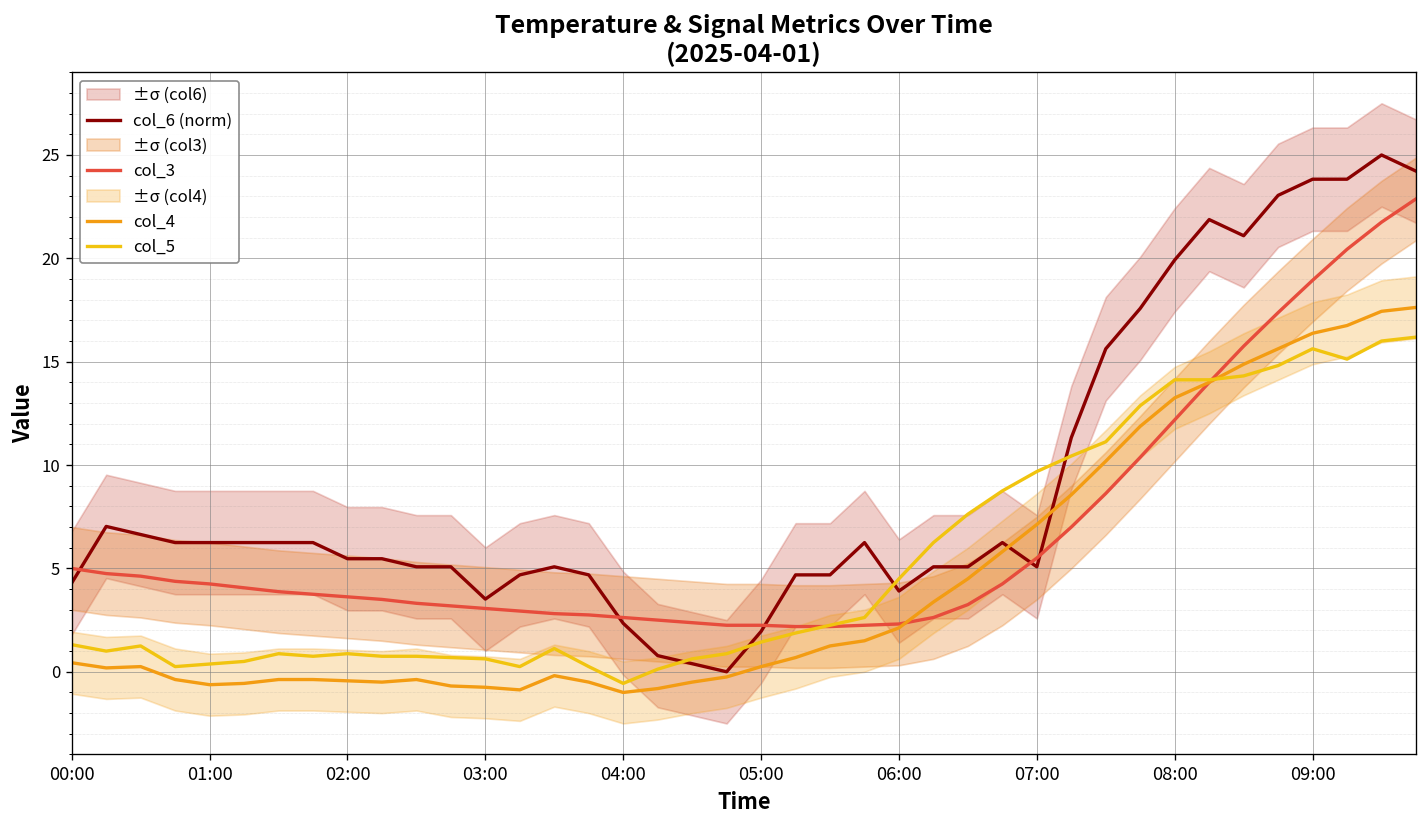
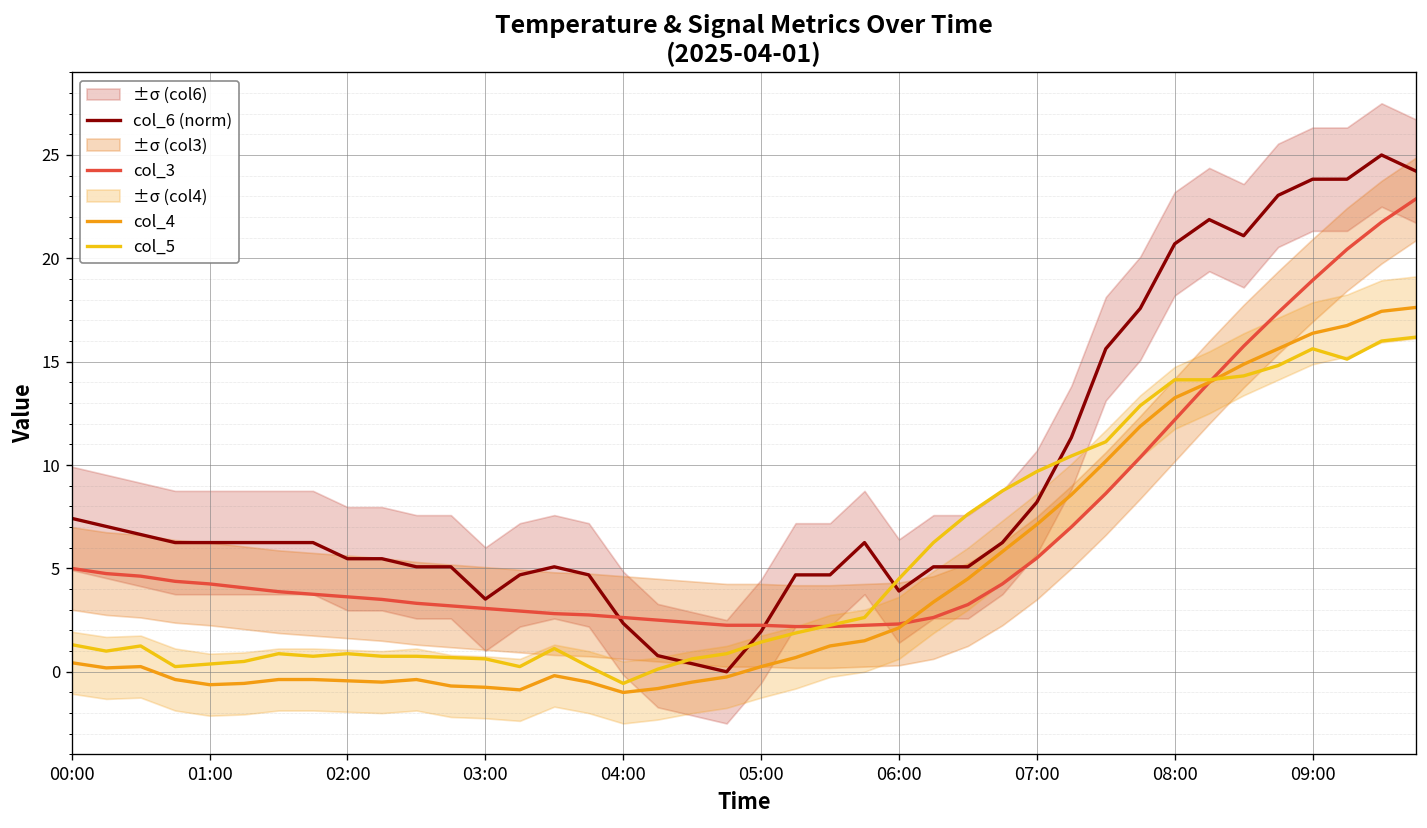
col_6 (norm), 00:00: 4.3 -> 7.4
col_6 (norm), 07:00: 5.1 -> 8.2
col_6 (norm), 08:00: 19.9 -> 20.7
